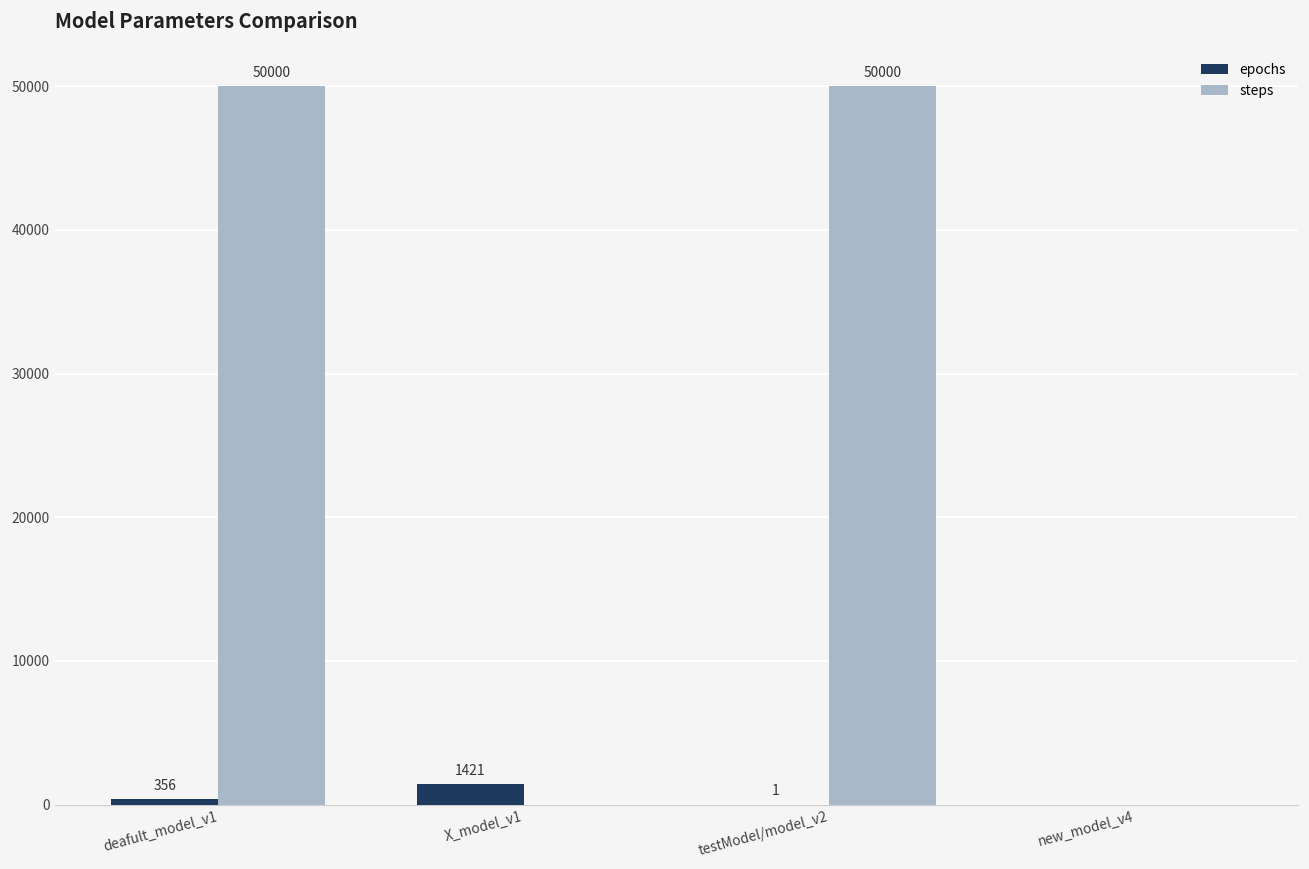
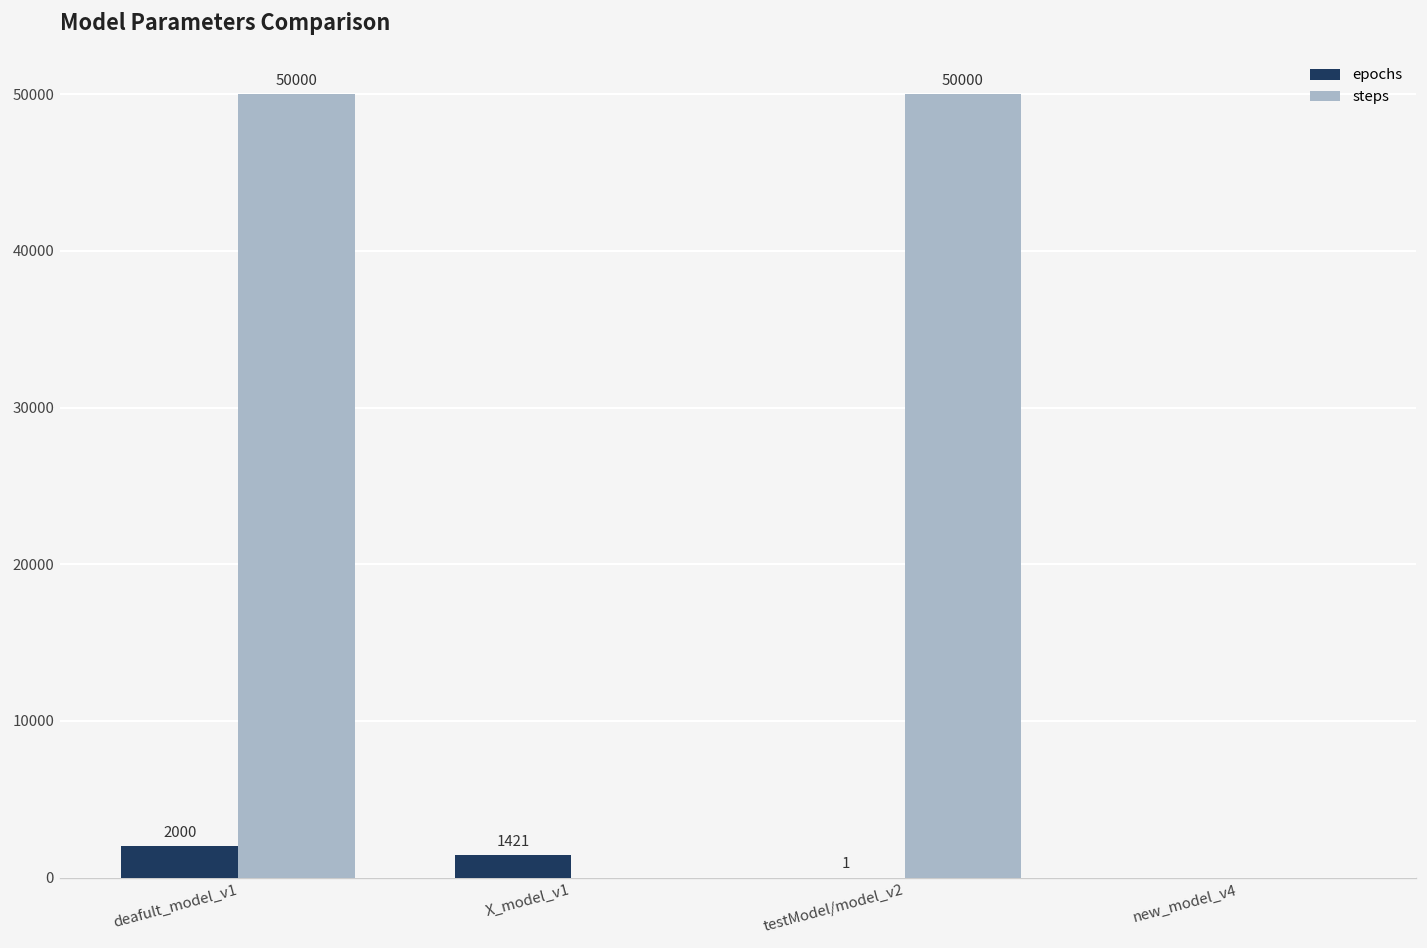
epochs, deafult_model_v1: 356 -> 2000
